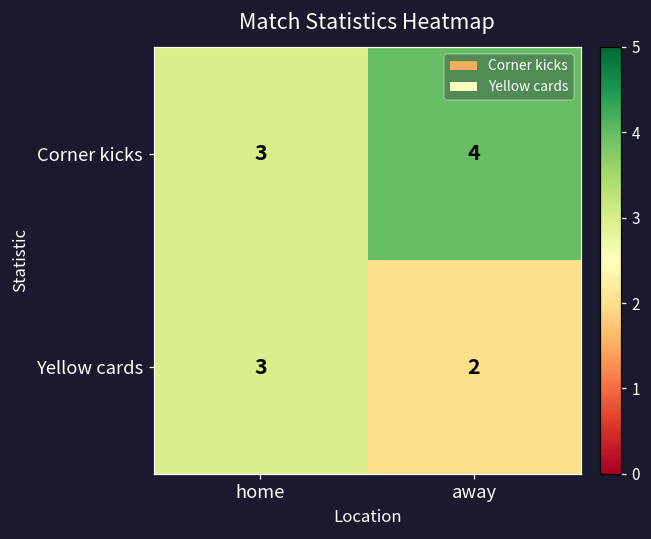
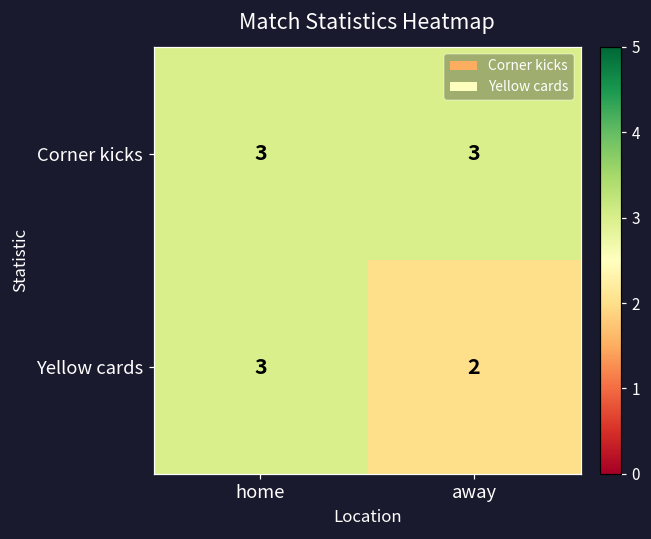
Corner kicks, away: 4 -> 3
